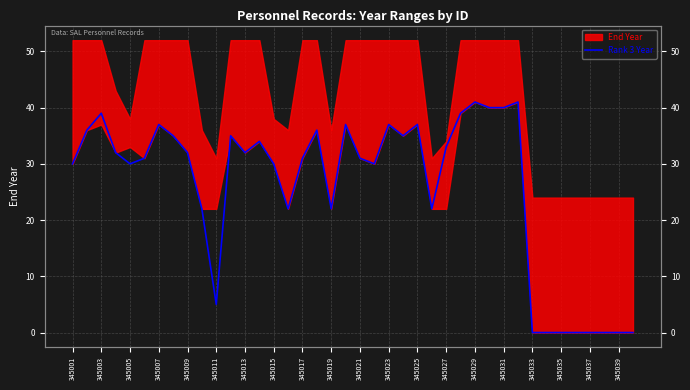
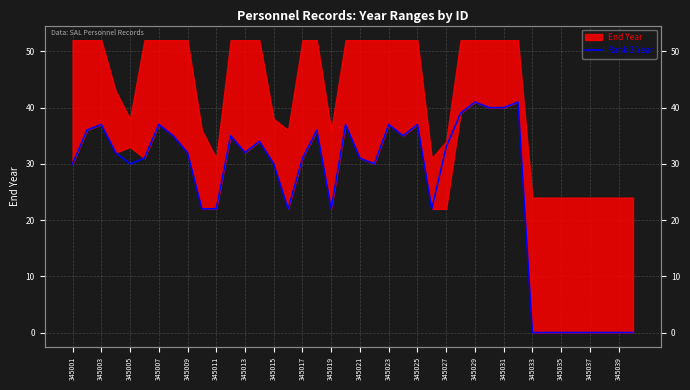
Rank 3 Year, 345003: 39 -> 37
Rank 3 Year, 345011: 5 -> 22
